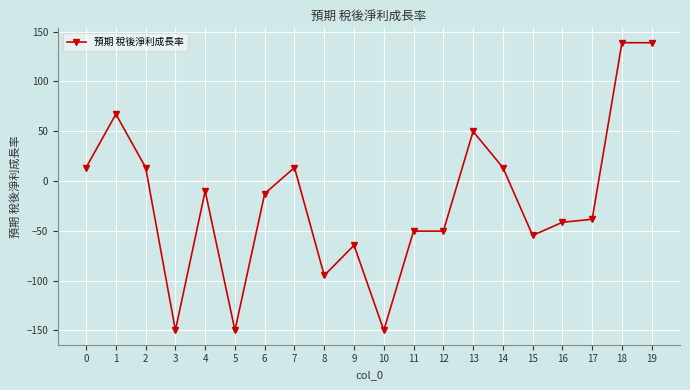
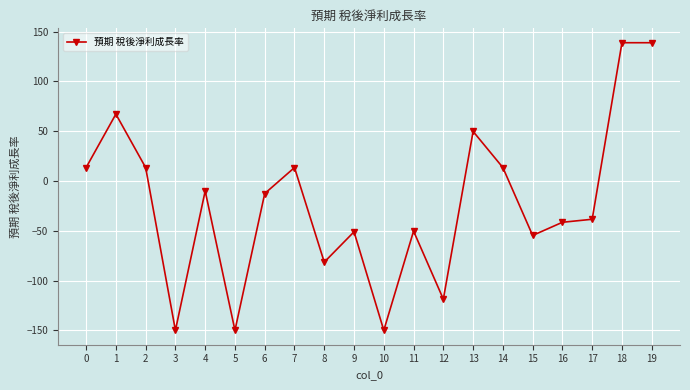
8: -90 -> -80
9: -60 -> -50
12: -50 -> -120
